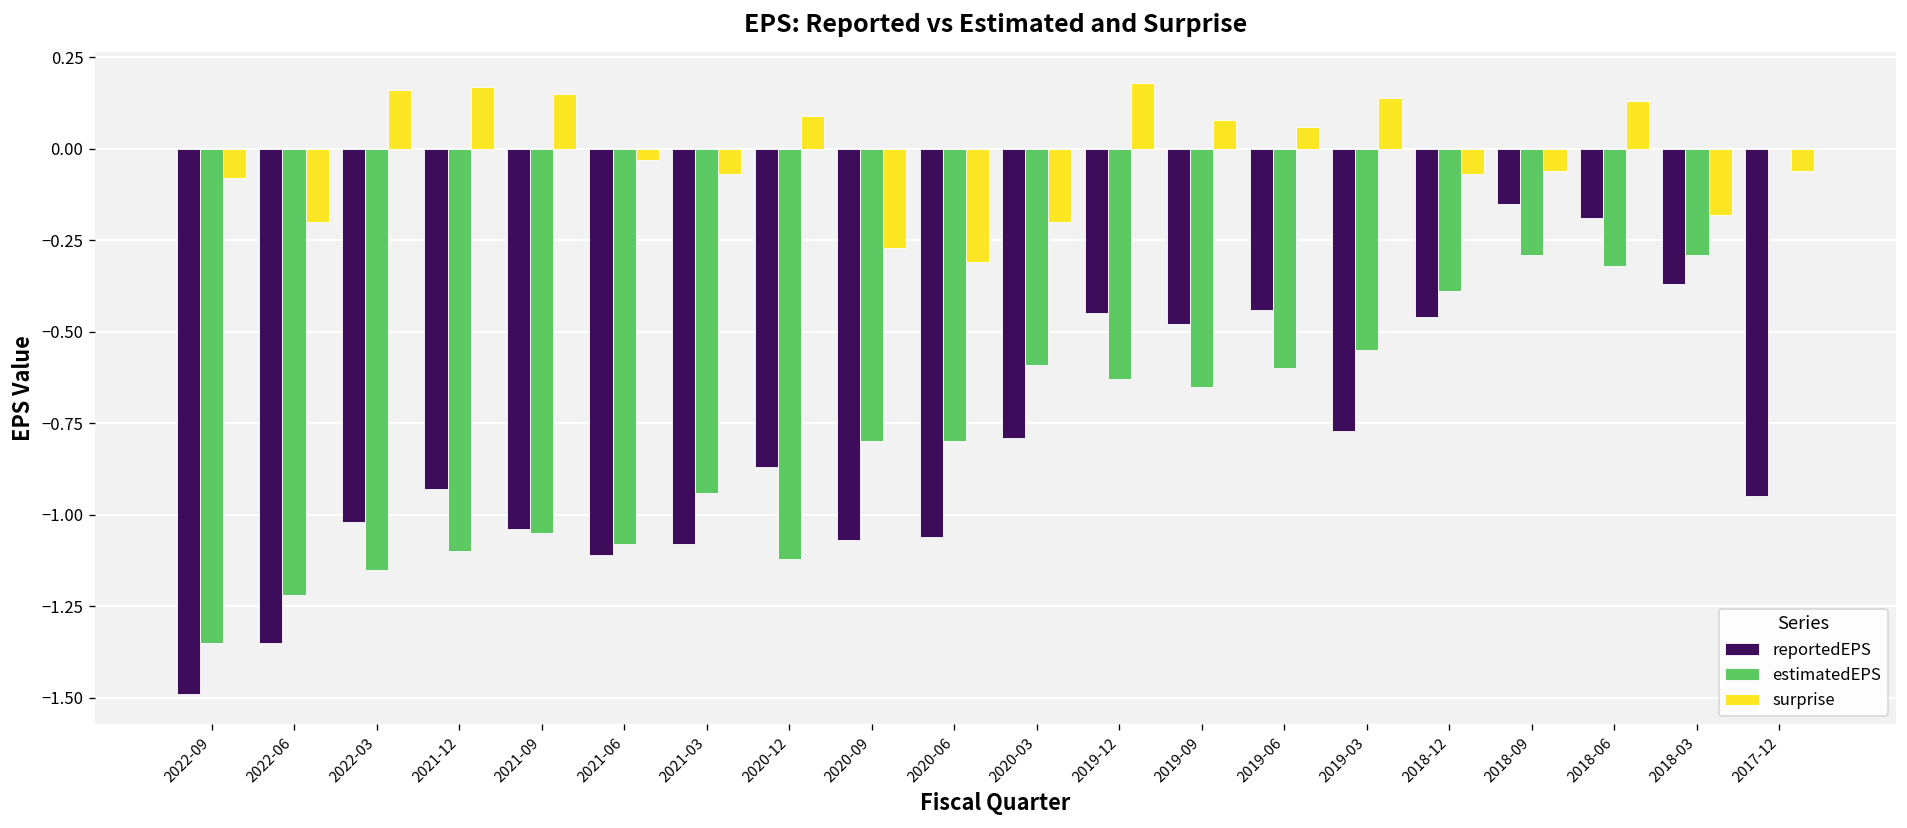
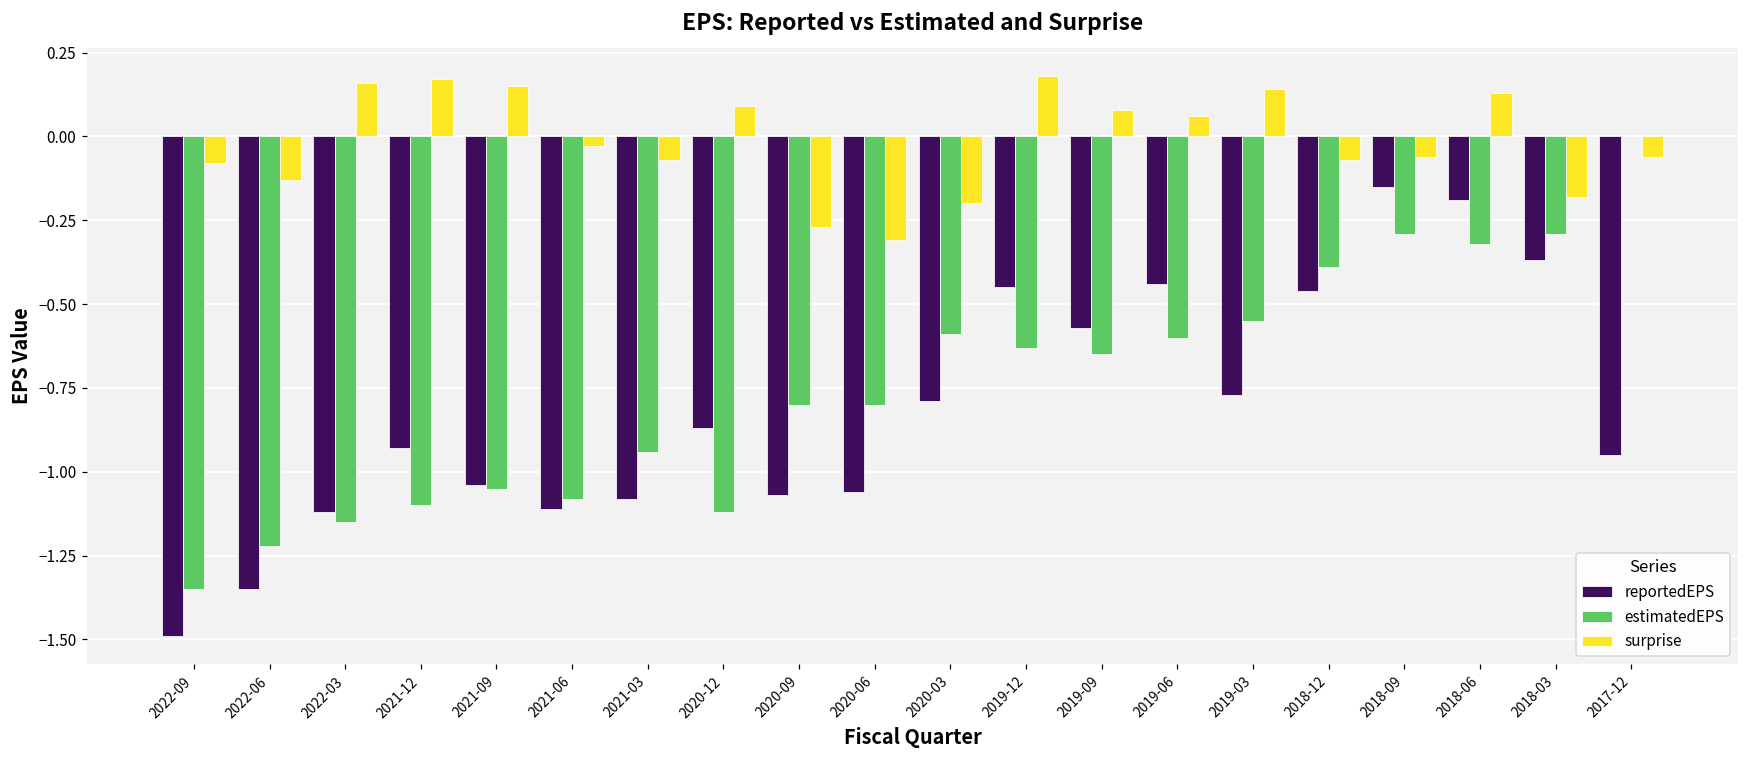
surprise, 2022-06: -0.20 -> -0.13
reportedEPS, 2022-03: -1.02 -> -1.12
reportedEPS, 2019-09: -0.48 -> -0.57
